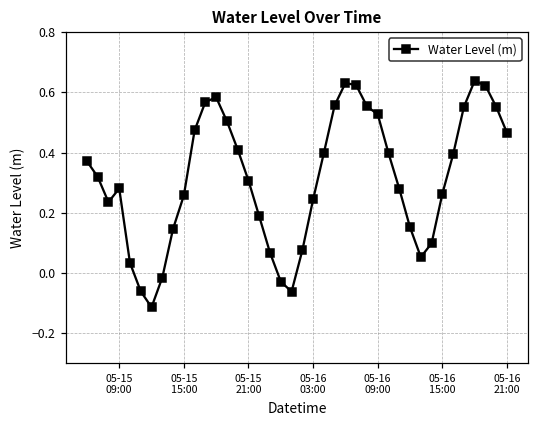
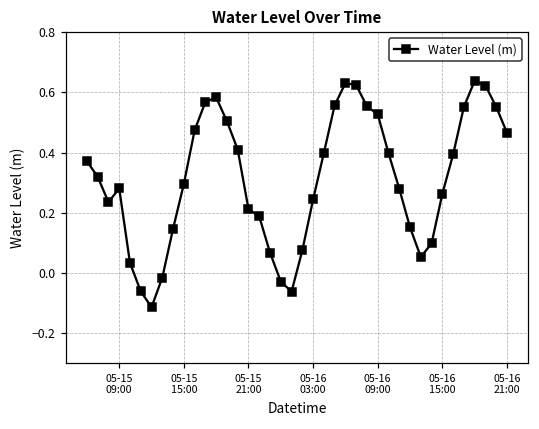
05-15 15:00: 0.26 -> 0.30
05-15 21:00: 0.31 -> 0.21
